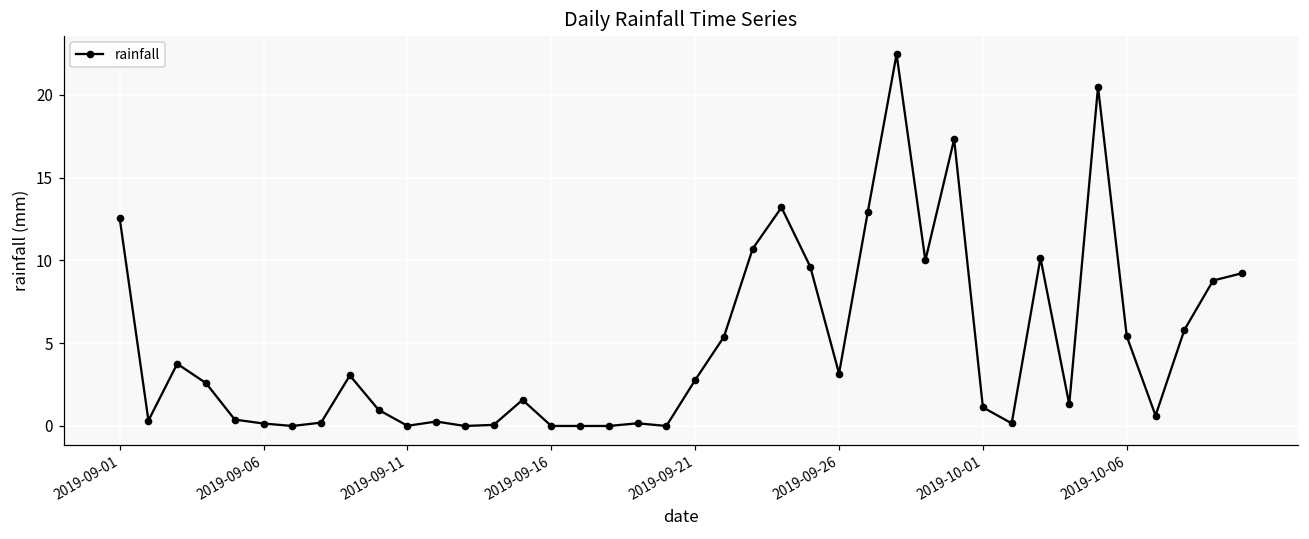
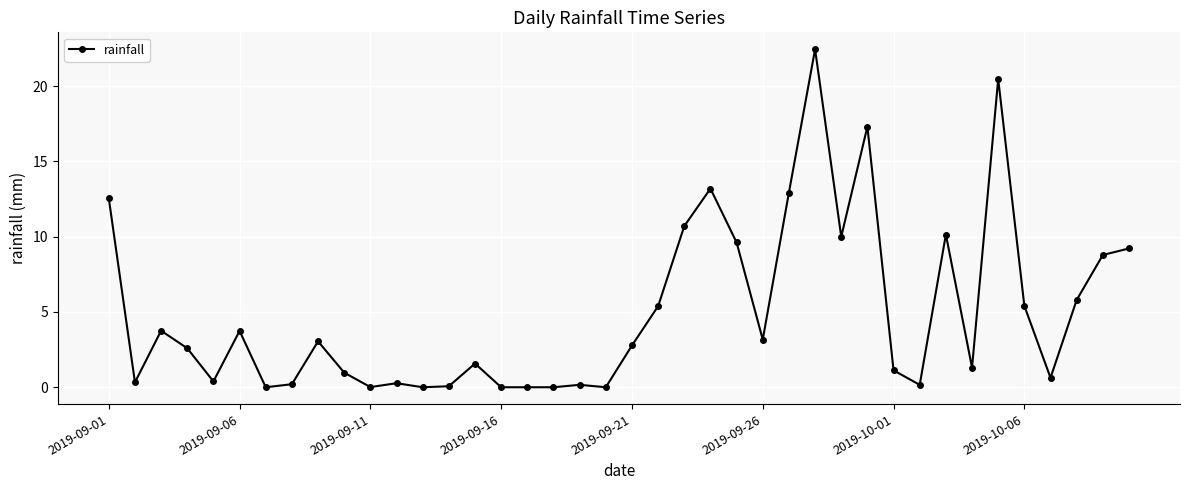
2019-09-06: 0.1 -> 3.7
